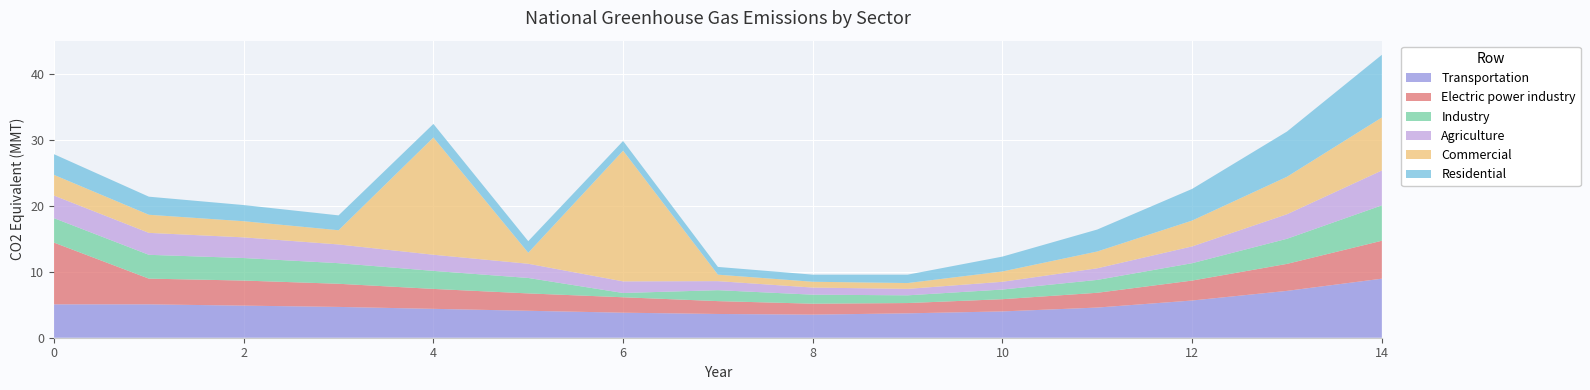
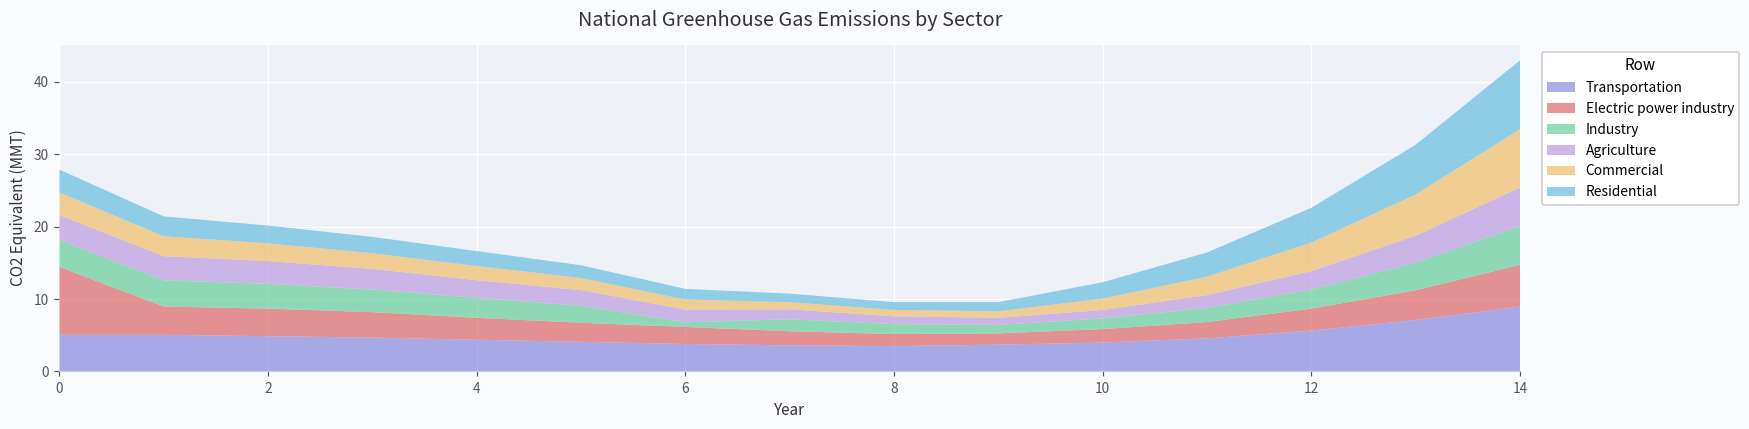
Commercial, 4: 18 -> 2
Commercial, 6: 20 -> 1
